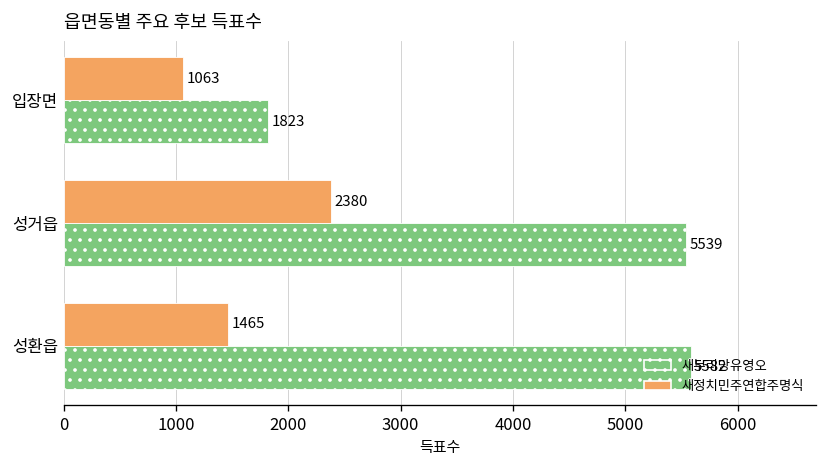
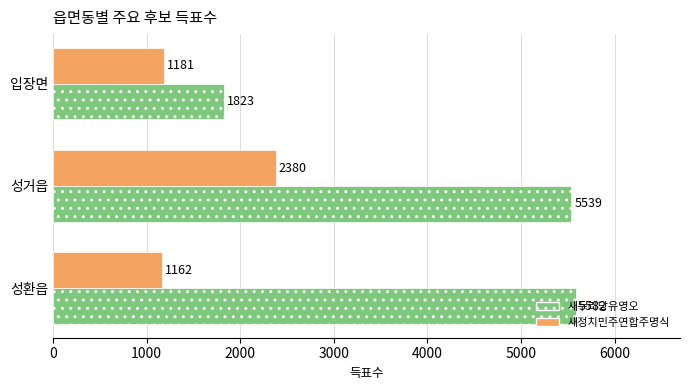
새정치민주연합주명식, 입장면: 1063 -> 1181
새정치민주연합주명식, 성환읍: 1465 -> 1162
